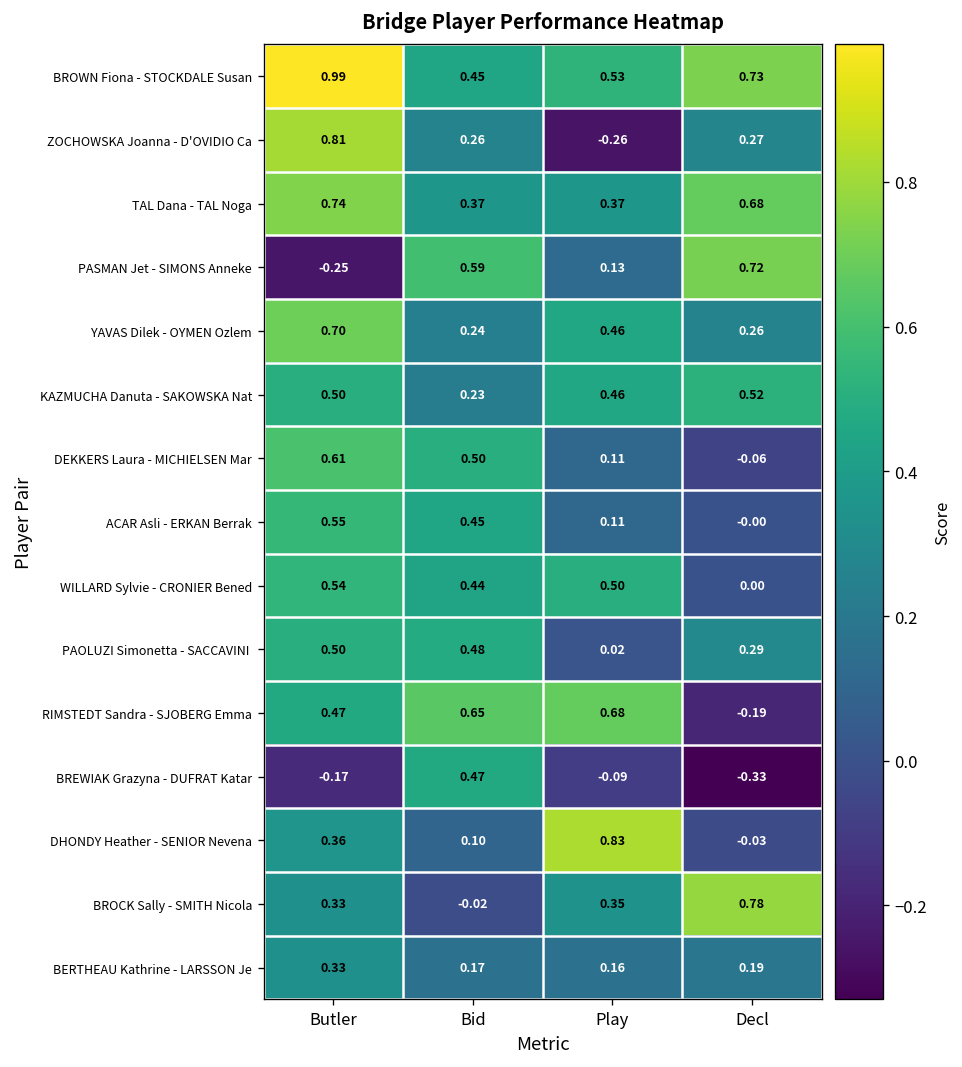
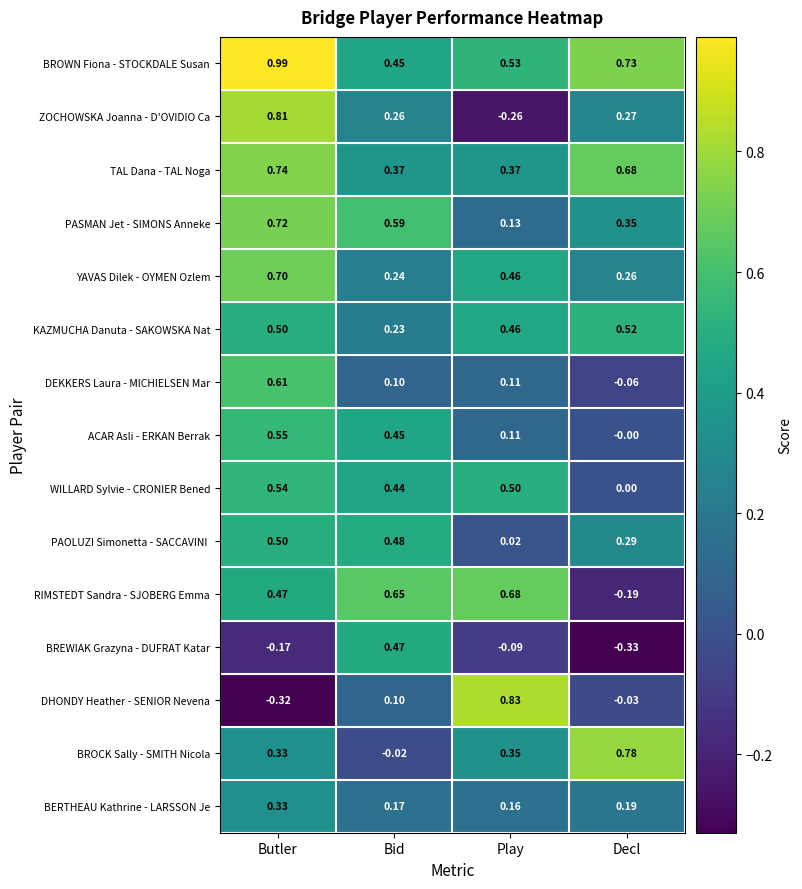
PASMAN Jet - SIMONS Anneke, Butler: -0.25 -> 0.72
PASMAN Jet - SIMONS Anneke, Decl: 0.72 -> 0.35
DEKKERS Laura - MICHIELSEN Mar, Bid: 0.50 -> 0.10
DHONDY Heather - SENIOR Nevena, Butler: 0.36 -> -0.32
